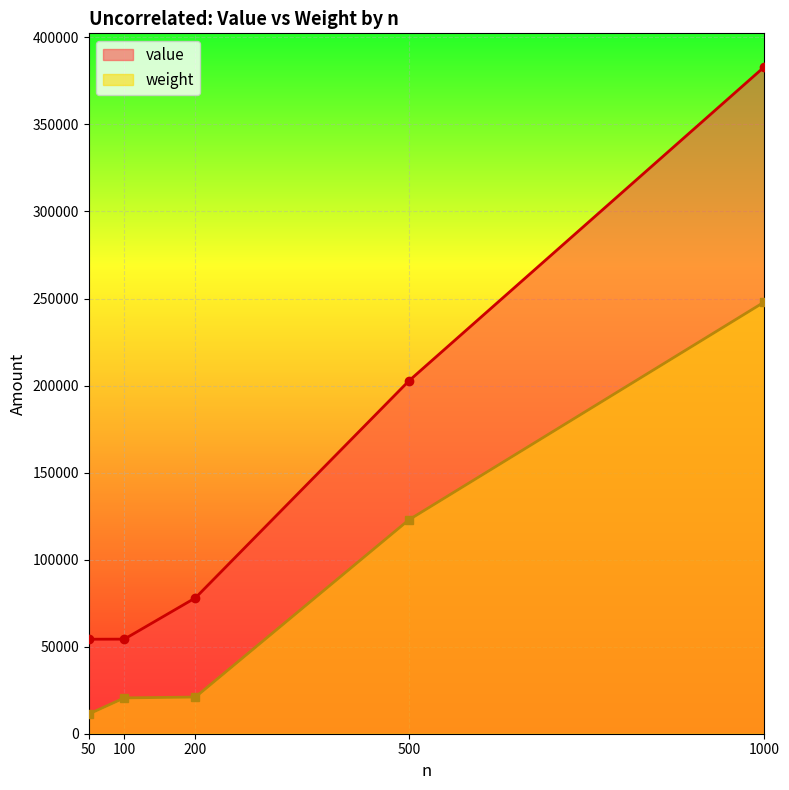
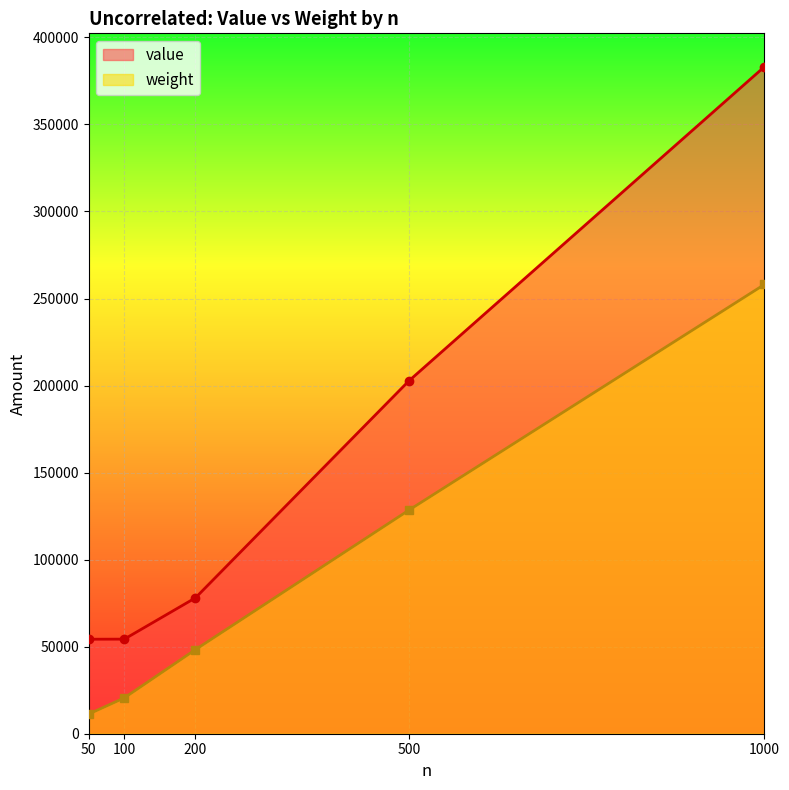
weight, 200: 21000 -> 48000
weight, 500: 123000 -> 128000
weight, 1000: 248000 -> 258000
